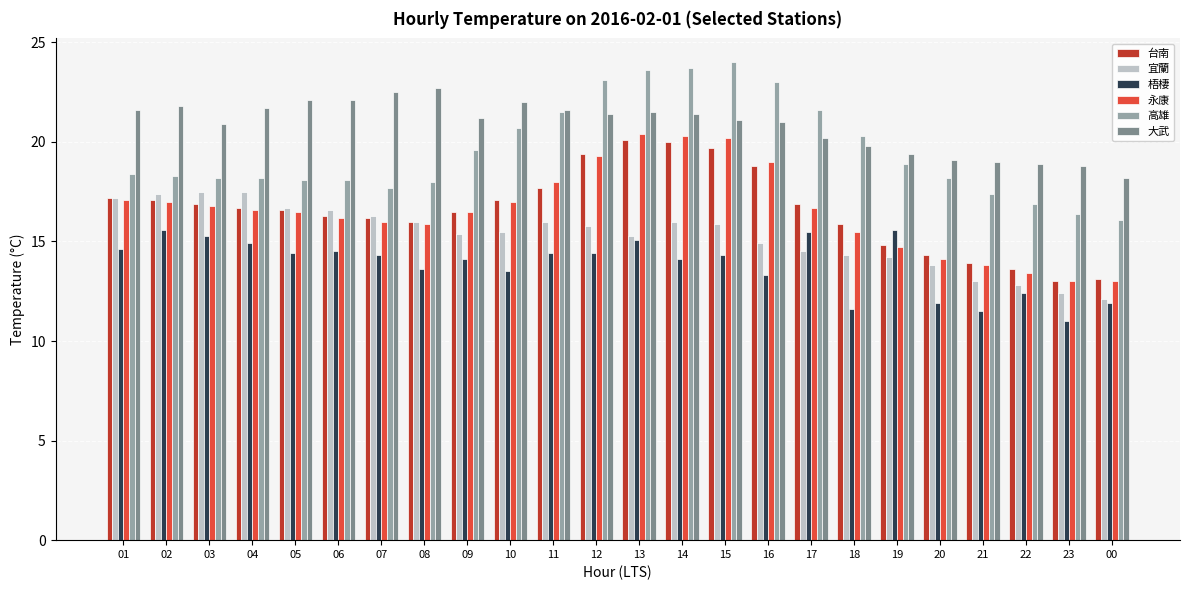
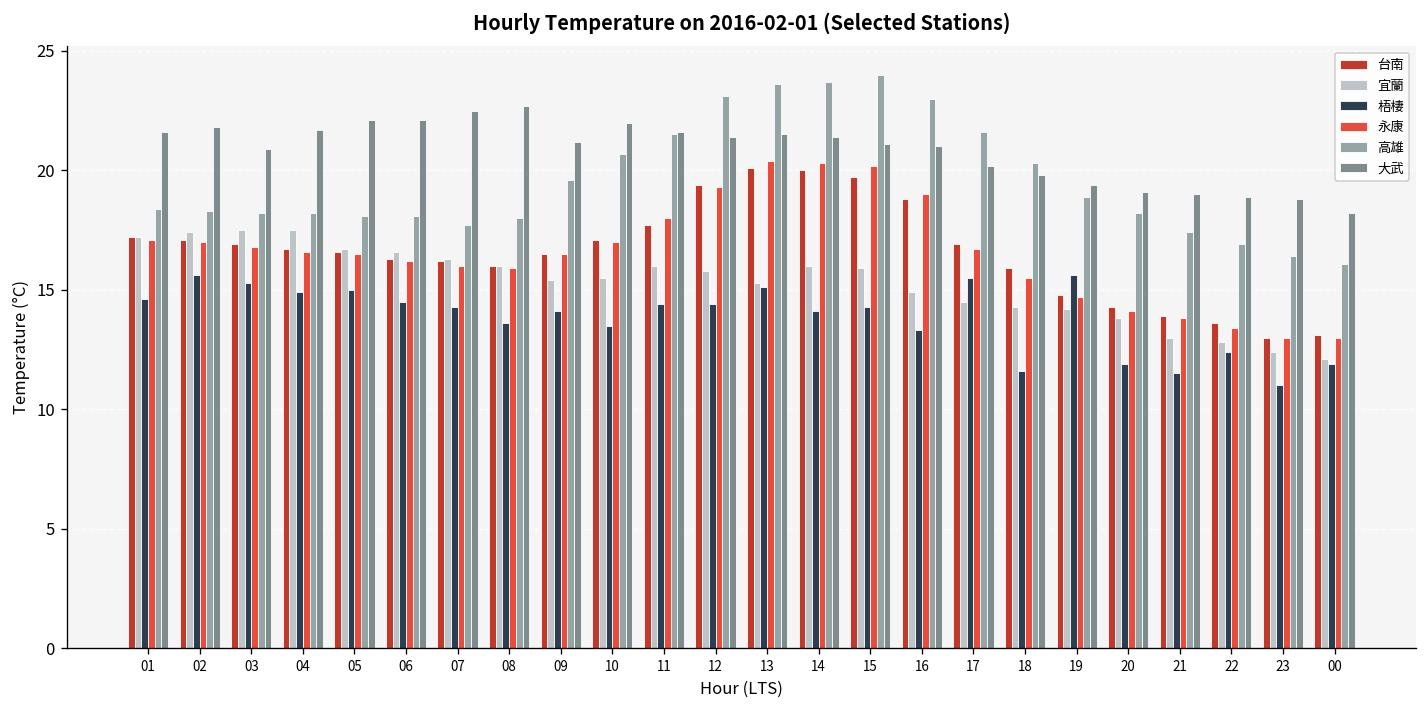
梧棲, 05: 14.4 -> 15.0
